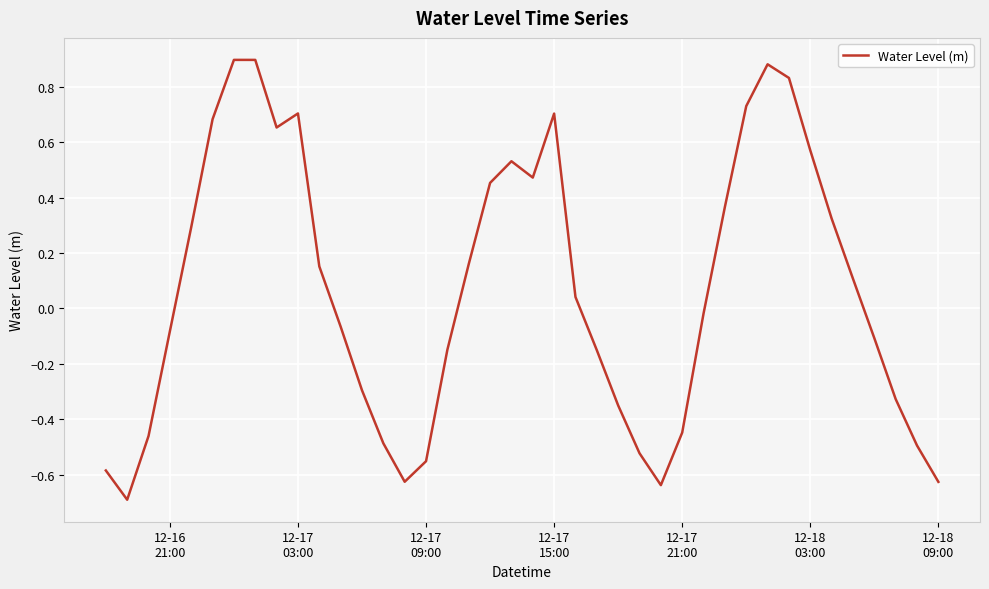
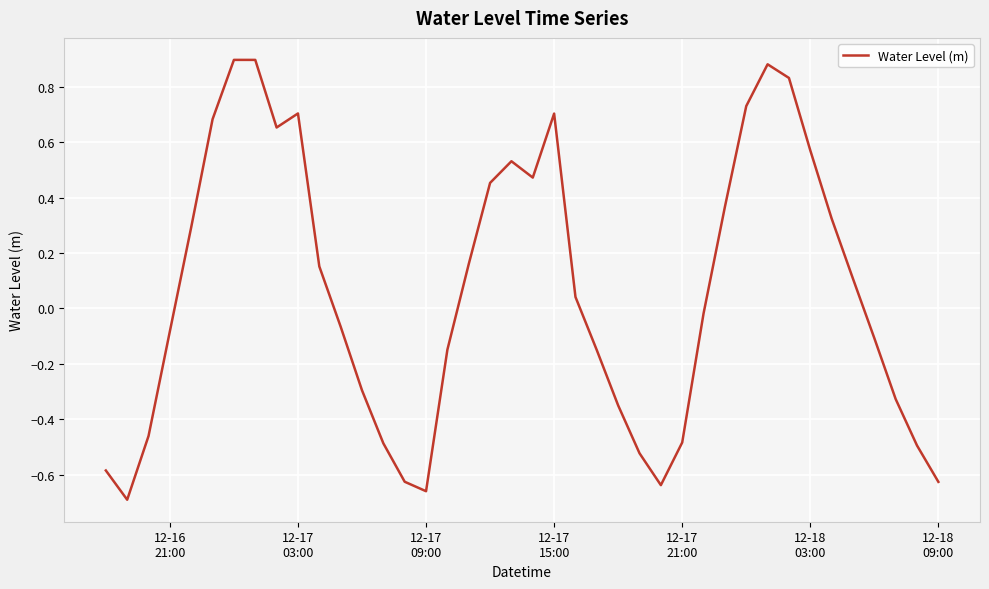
12-17 09:00: -0.55 -> -0.66
12-17 21:00: -0.45 -> -0.48
